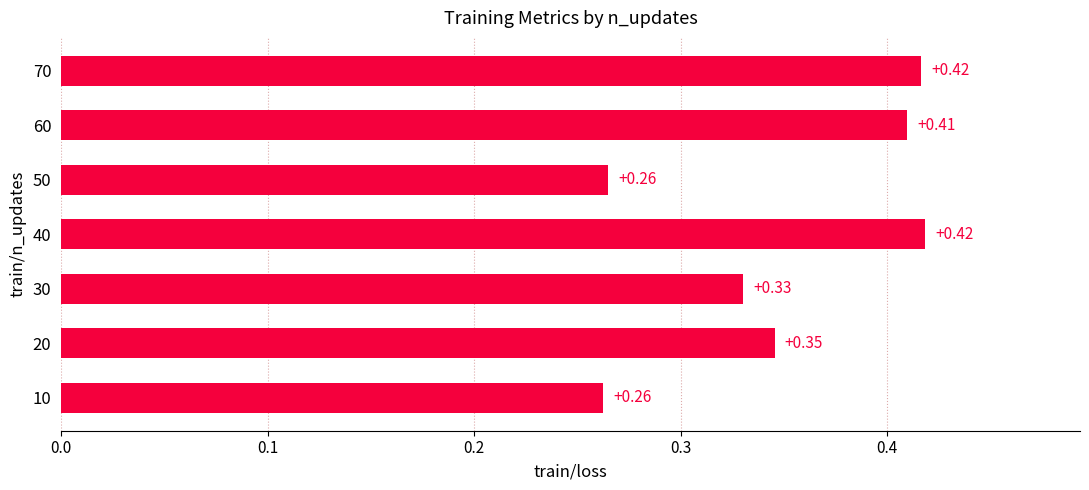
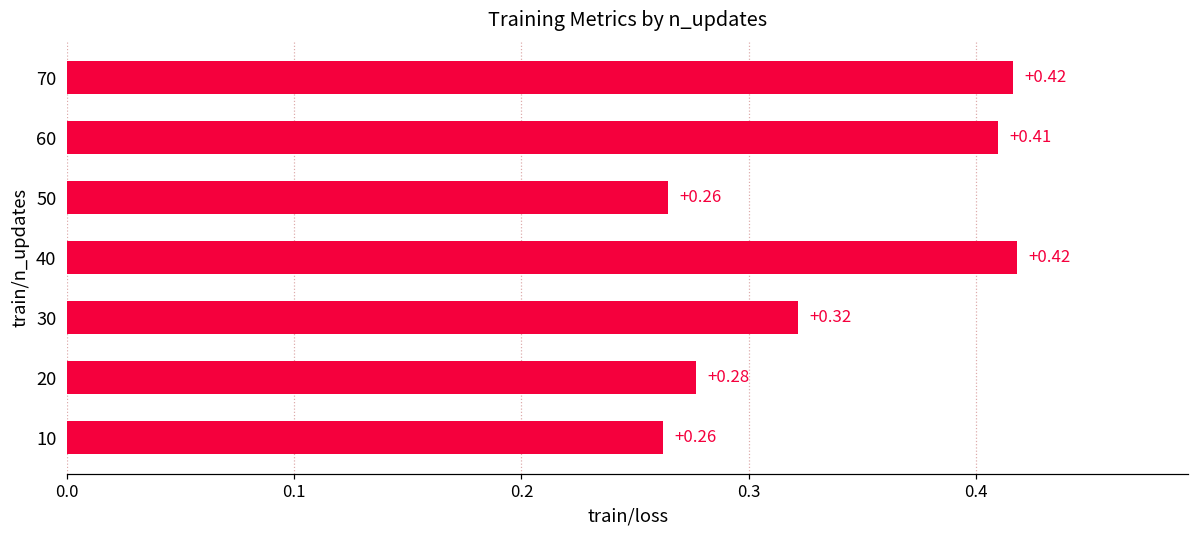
30: +0.33 -> +0.32
20: +0.35 -> +0.28
